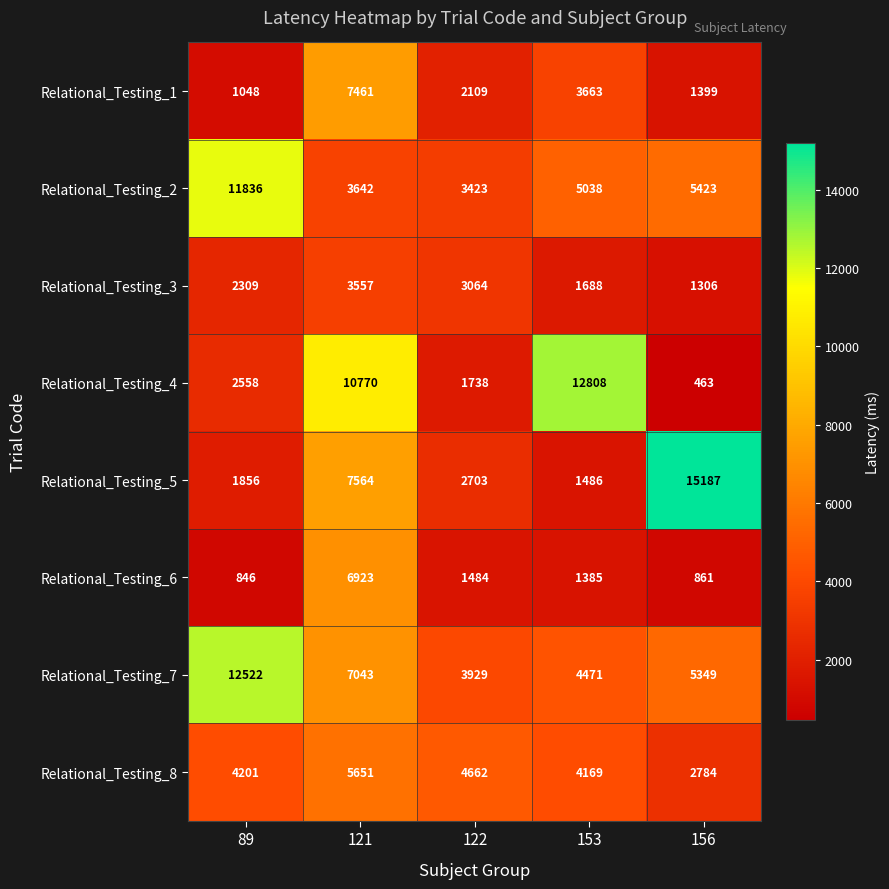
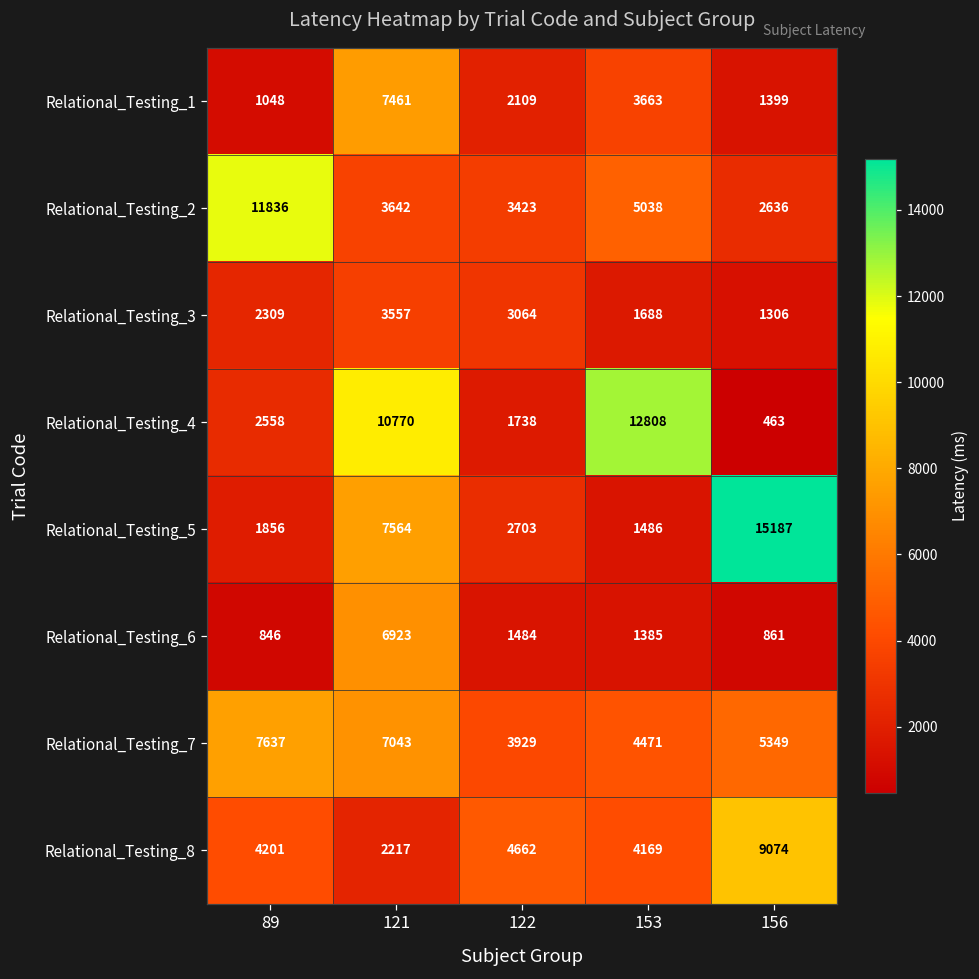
Relational_Testing_2, 156: 5423 -> 2636
Relational_Testing_7, 89: 12522 -> 7637
Relational_Testing_8, 121: 5651 -> 2217
Relational_Testing_8, 156: 2784 -> 9074
